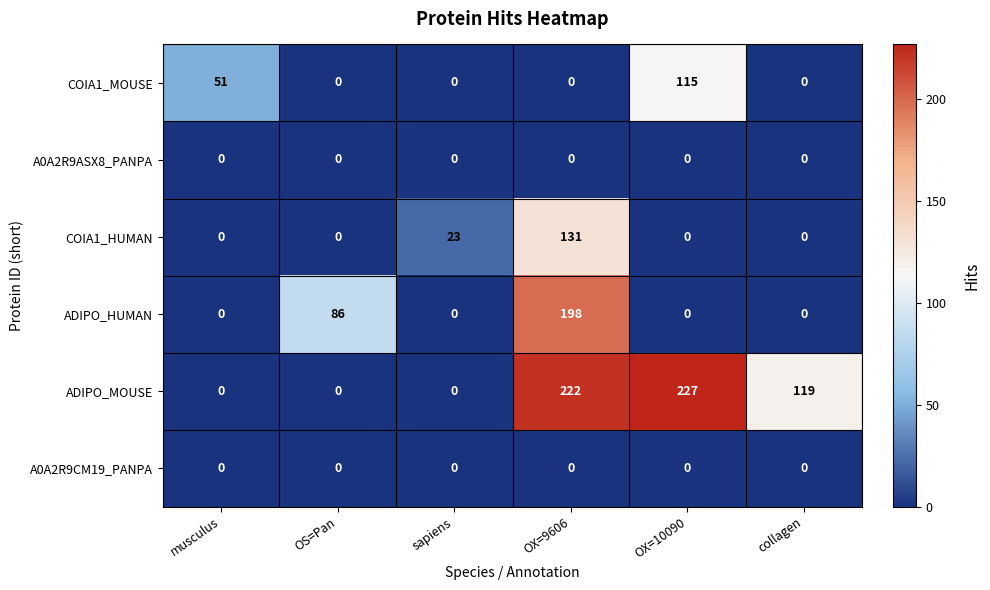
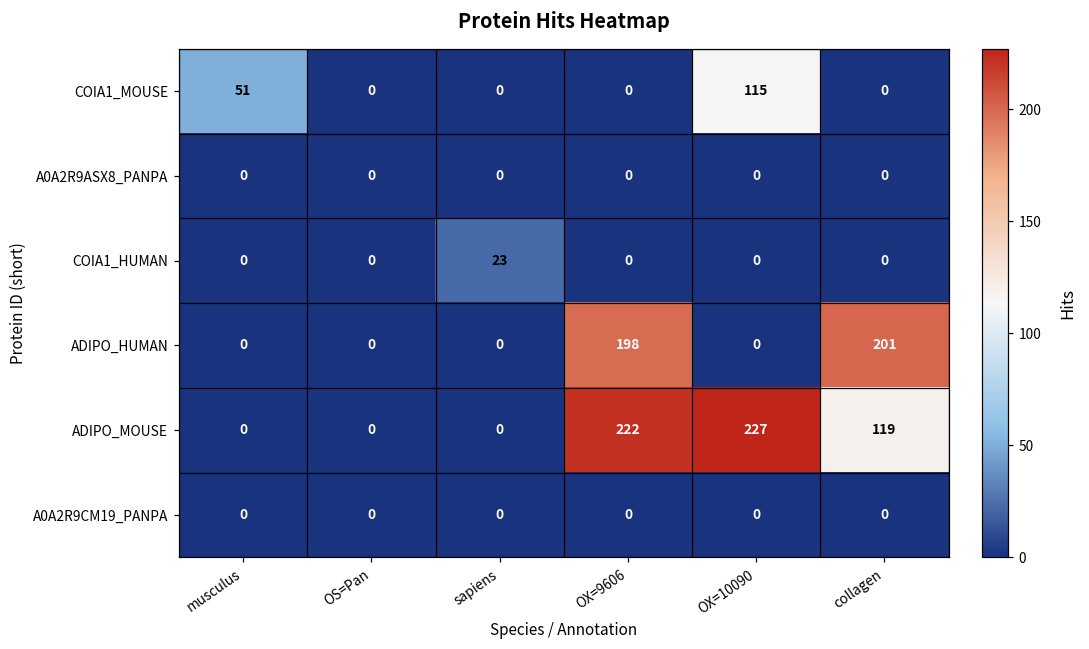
COIA1_HUMAN, OX=9606: 131 -> 0
ADIPO_HUMAN, OS=Pan: 86 -> 0
ADIPO_HUMAN, collagen: 0 -> 201
